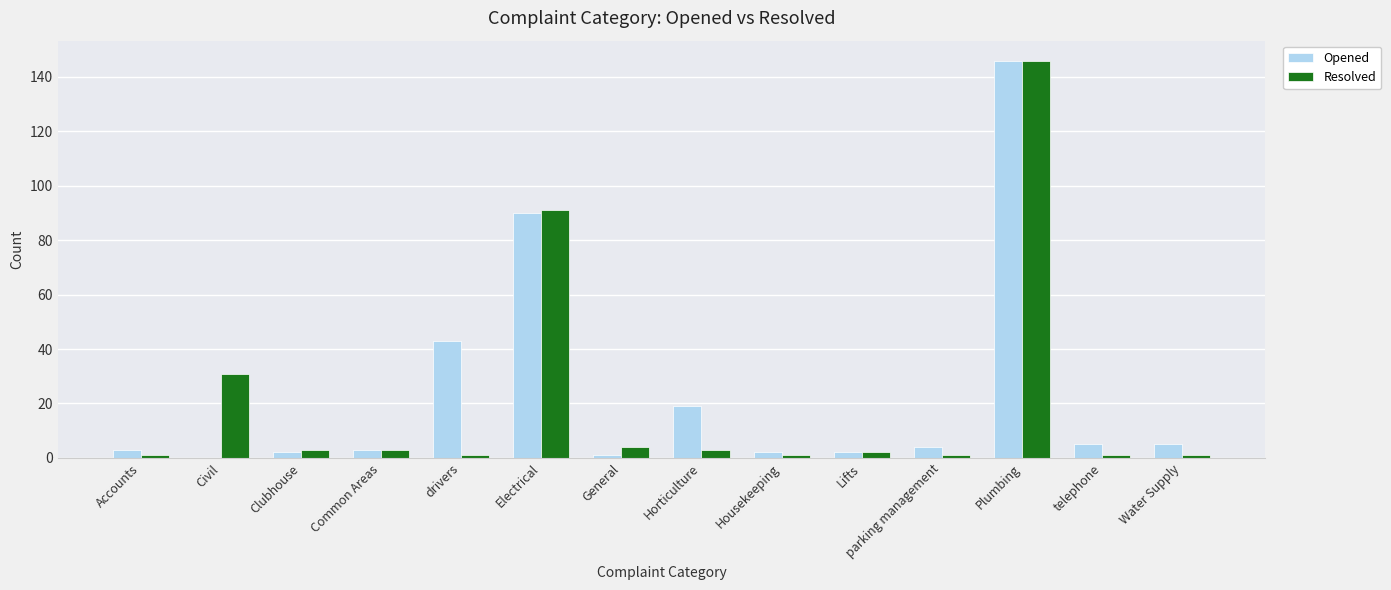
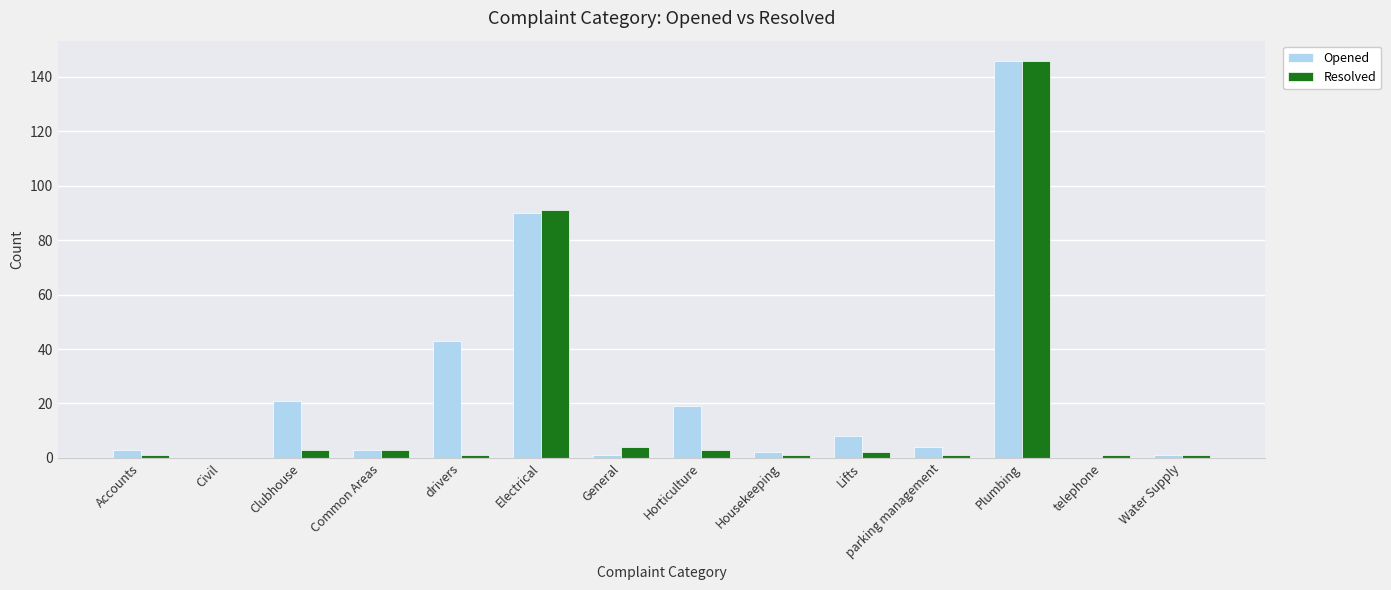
Resolved, Civil: 31 -> 0
Opened, Clubhouse: 2 -> 21
Opened, Lifts: 2 -> 8
Opened, telephone: 5 -> 0
Opened, Water Supply: 5 -> 1
